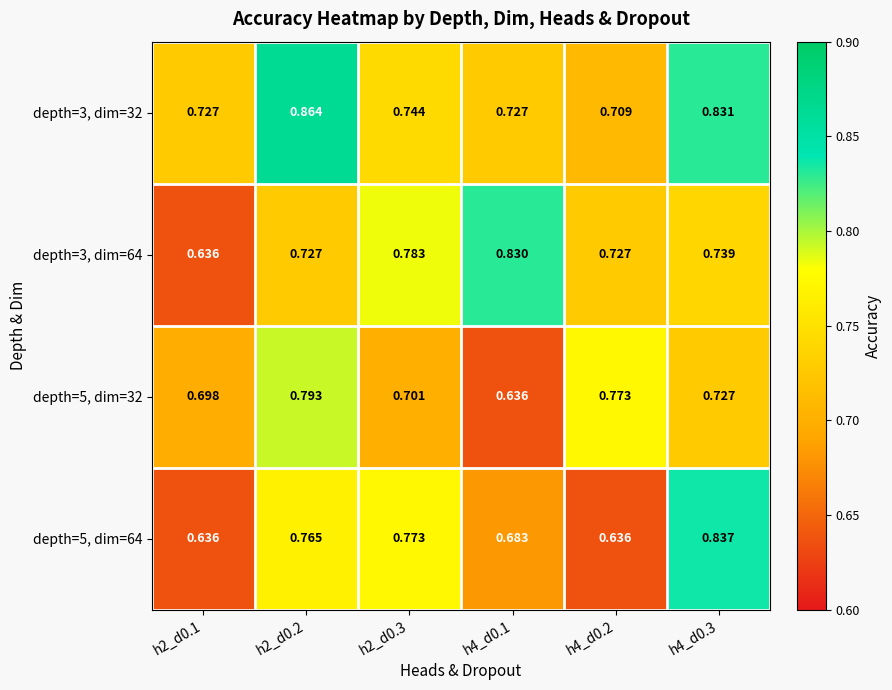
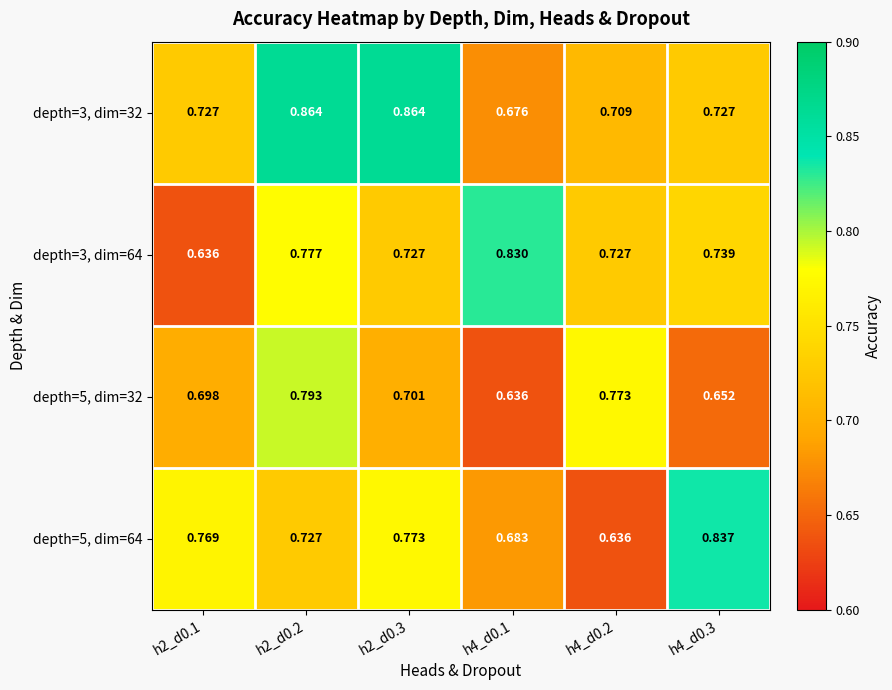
depth=3, dim=32, h2_d0.3: 0.744 -> 0.864
depth=3, dim=32, h4_d0.1: 0.727 -> 0.676
depth=3, dim=32, h4_d0.3: 0.831 -> 0.727
depth=3, dim=64, h2_d0.2: 0.727 -> 0.777
depth=3, dim=64, h2_d0.3: 0.783 -> 0.727
depth=5, dim=32, h4_d0.3: 0.727 -> 0.652
depth=5, dim=64, h2_d0.1: 0.636 -> 0.769
depth=5, dim=64, h2_d0.2: 0.765 -> 0.727
